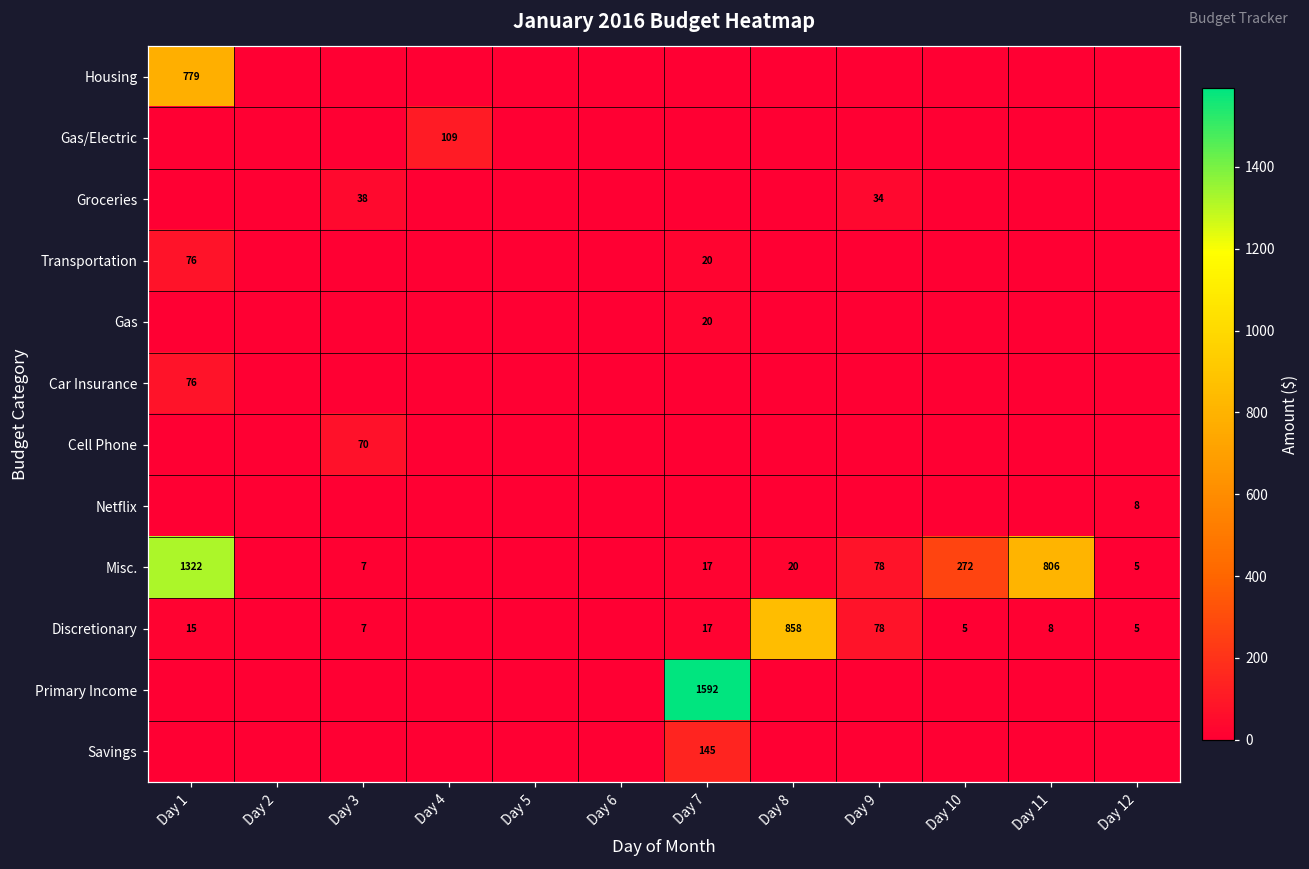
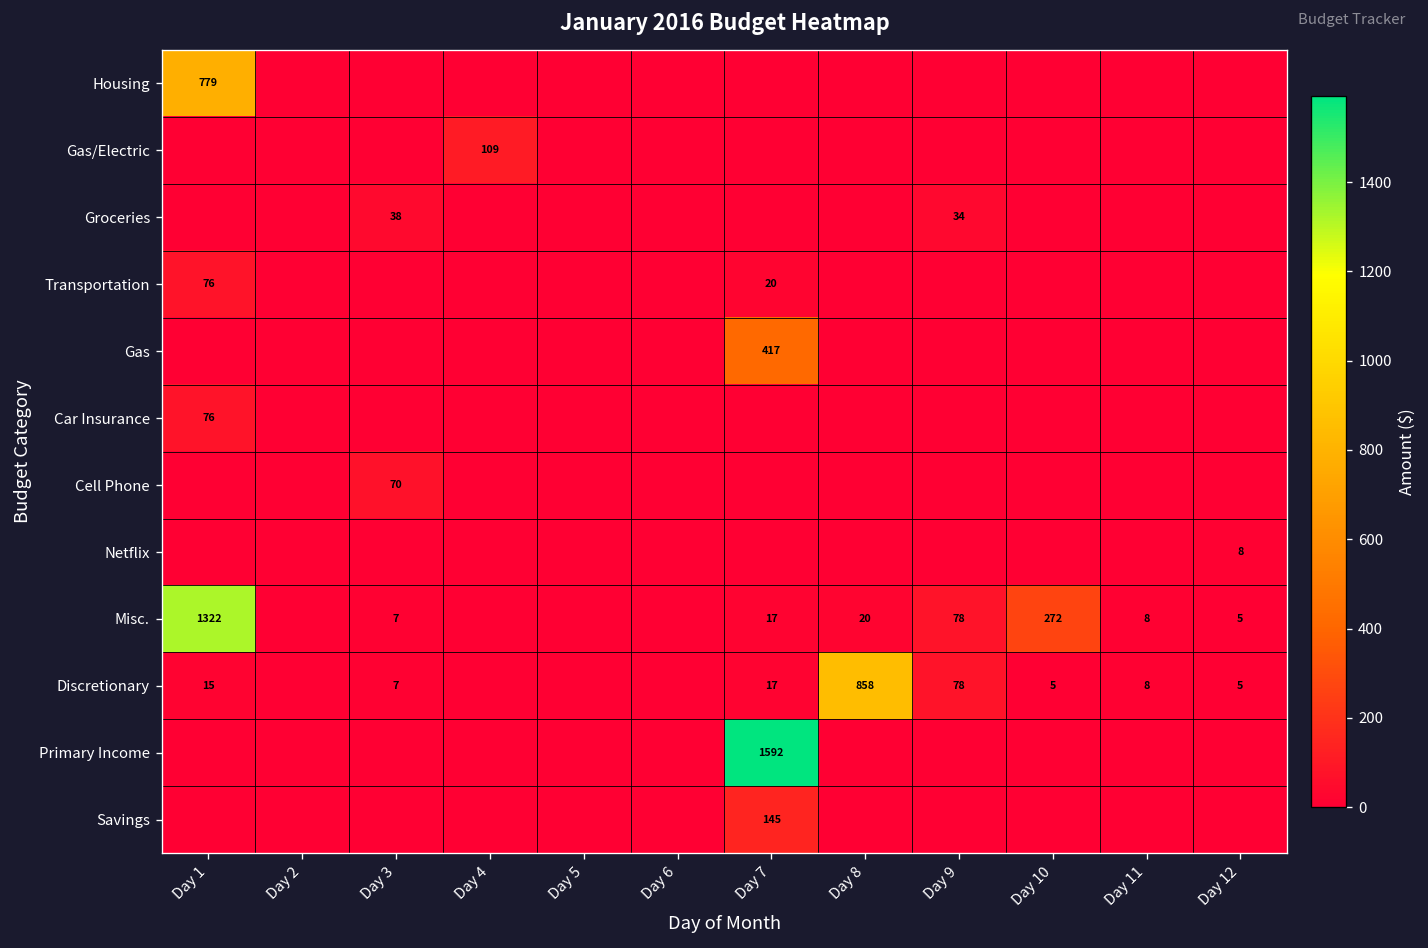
Gas, Day 7: 20 -> 417
Misc., Day 11: 806 -> 8
